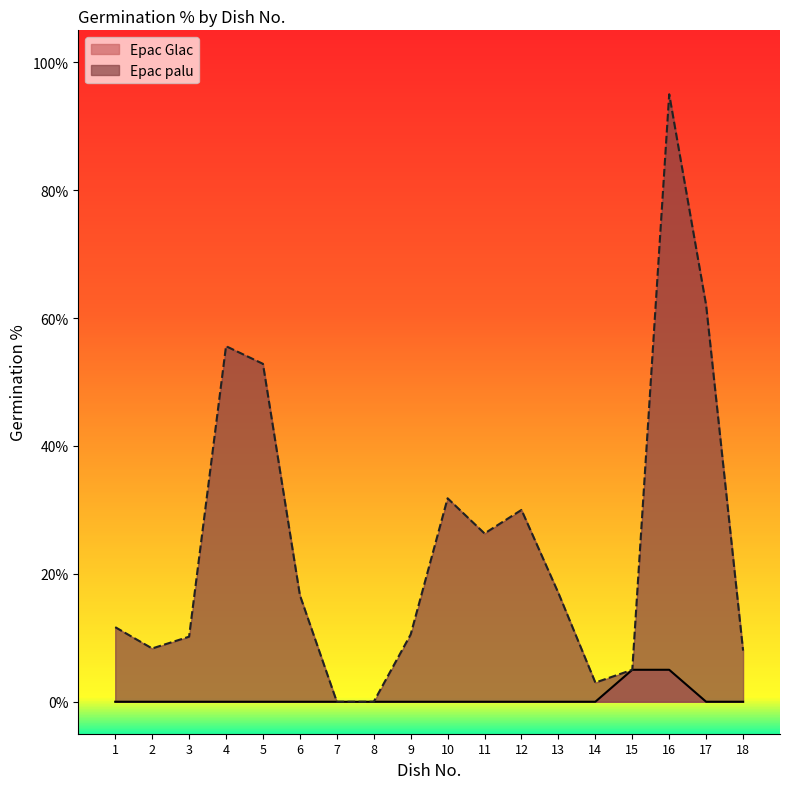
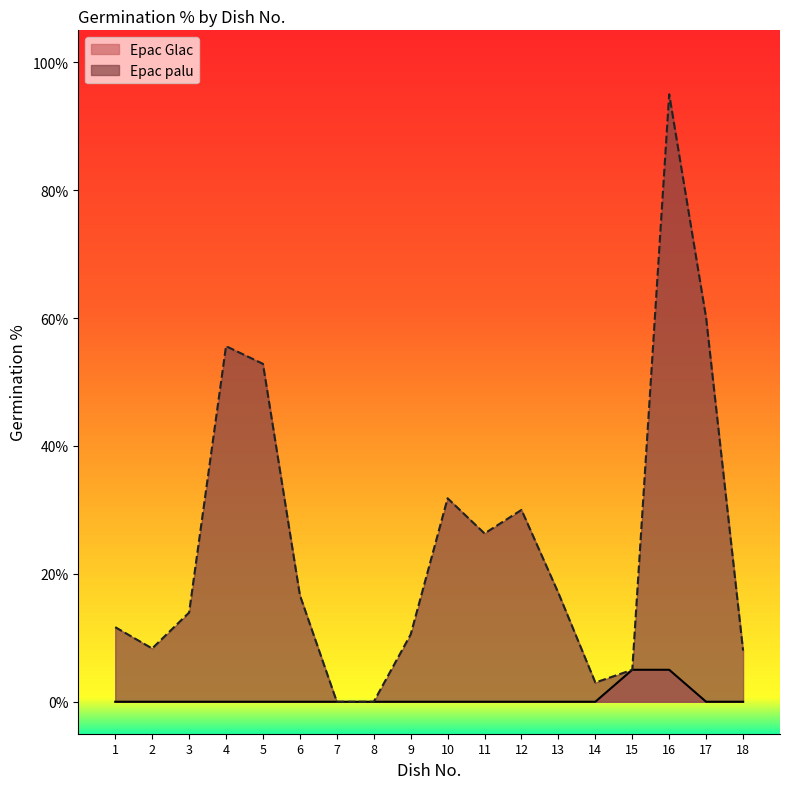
Epac palu, 3: 10% -> 14%
Epac palu, 17: 62% -> 60%
